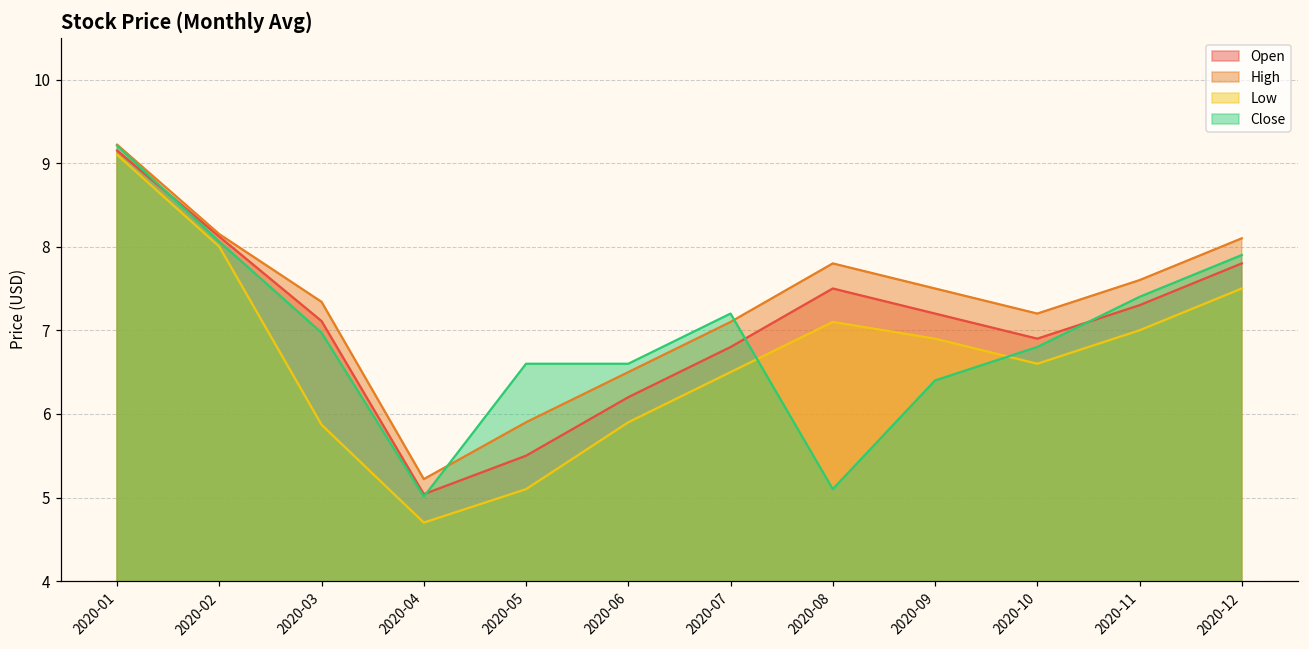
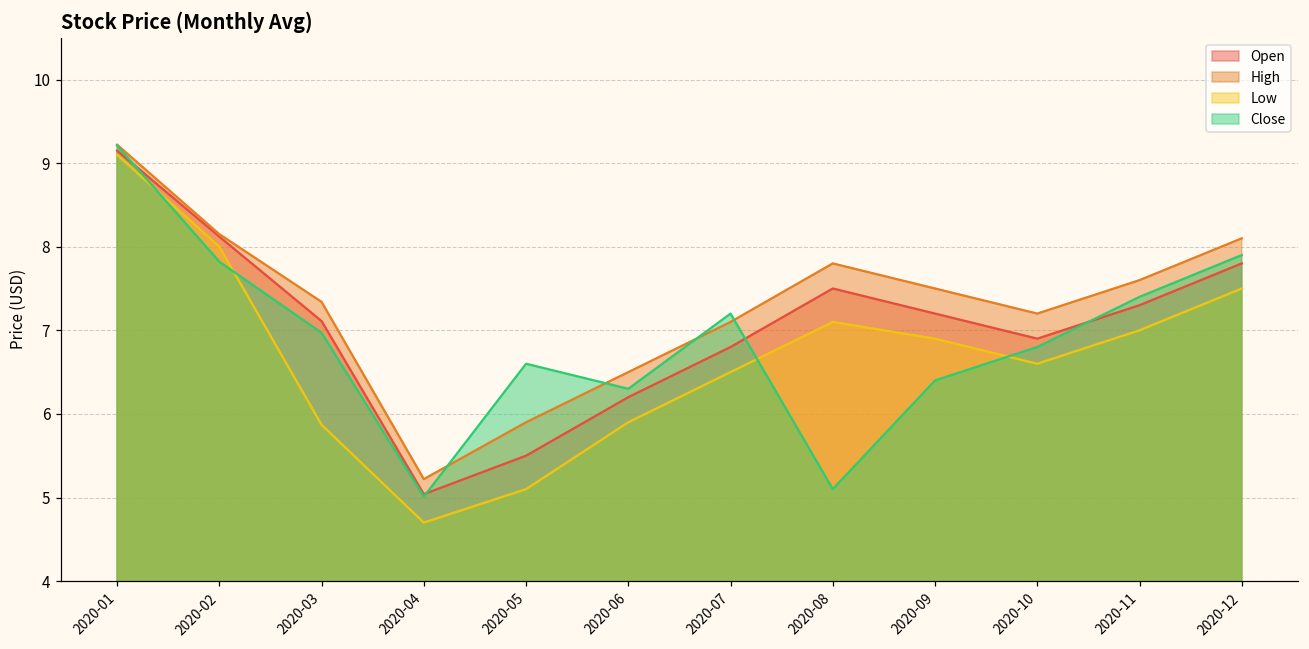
Close, 2020-02: 8.1 -> 7.8
Close, 2020-06: 6.6 -> 6.3
